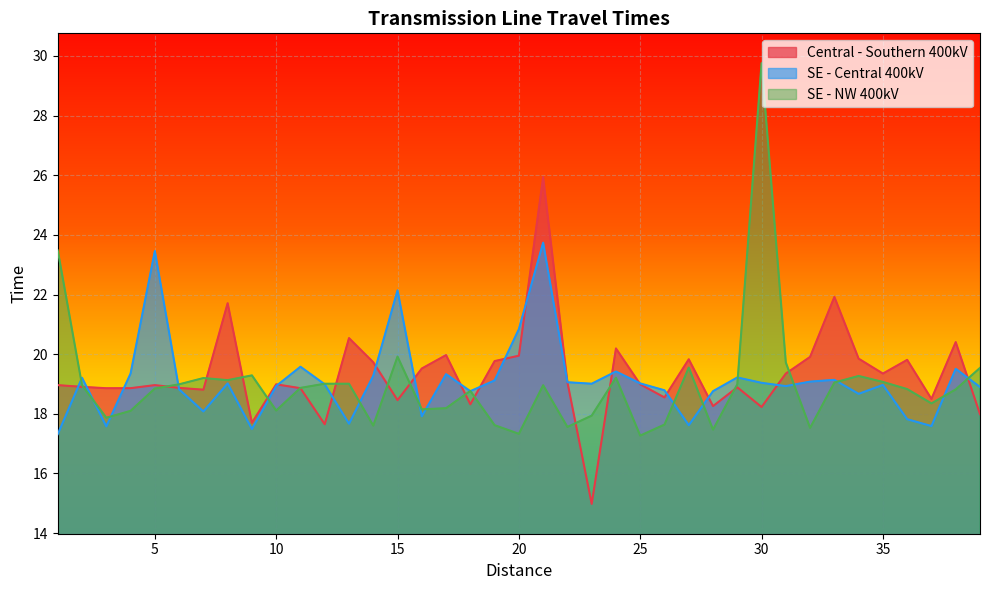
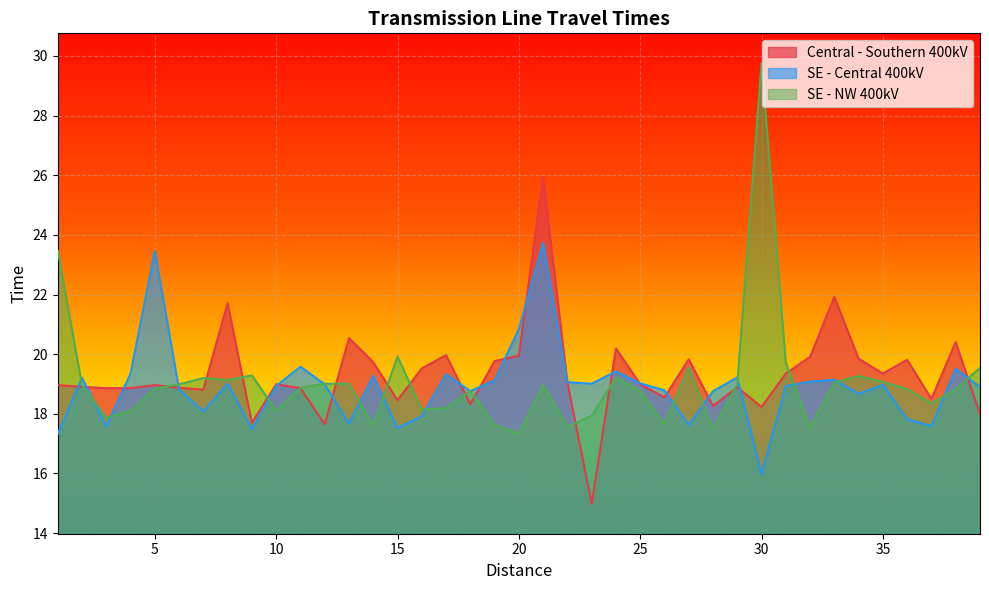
SE - Central 400kV, 15: 22.1 -> 17.5
SE - NW 400kV, 25: 17.3 -> 18.8
SE - Central 400kV, 30: 19.0 -> 16.0
